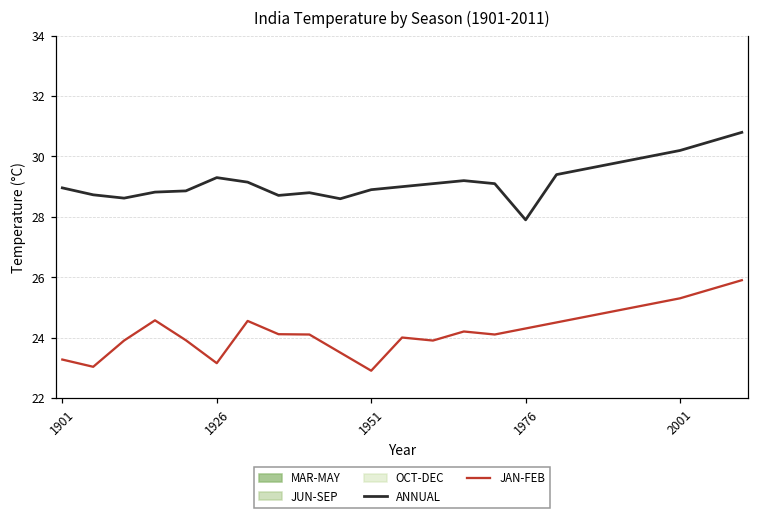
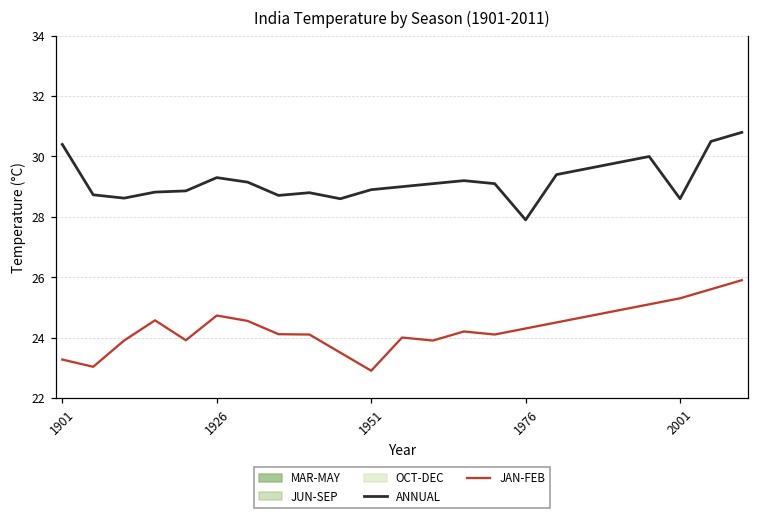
ANNUAL, 1901: 29.0 -> 30.4
JAN-FEB, 1926: 23.2 -> 24.7
ANNUAL, 2001: 30.2 -> 28.6
